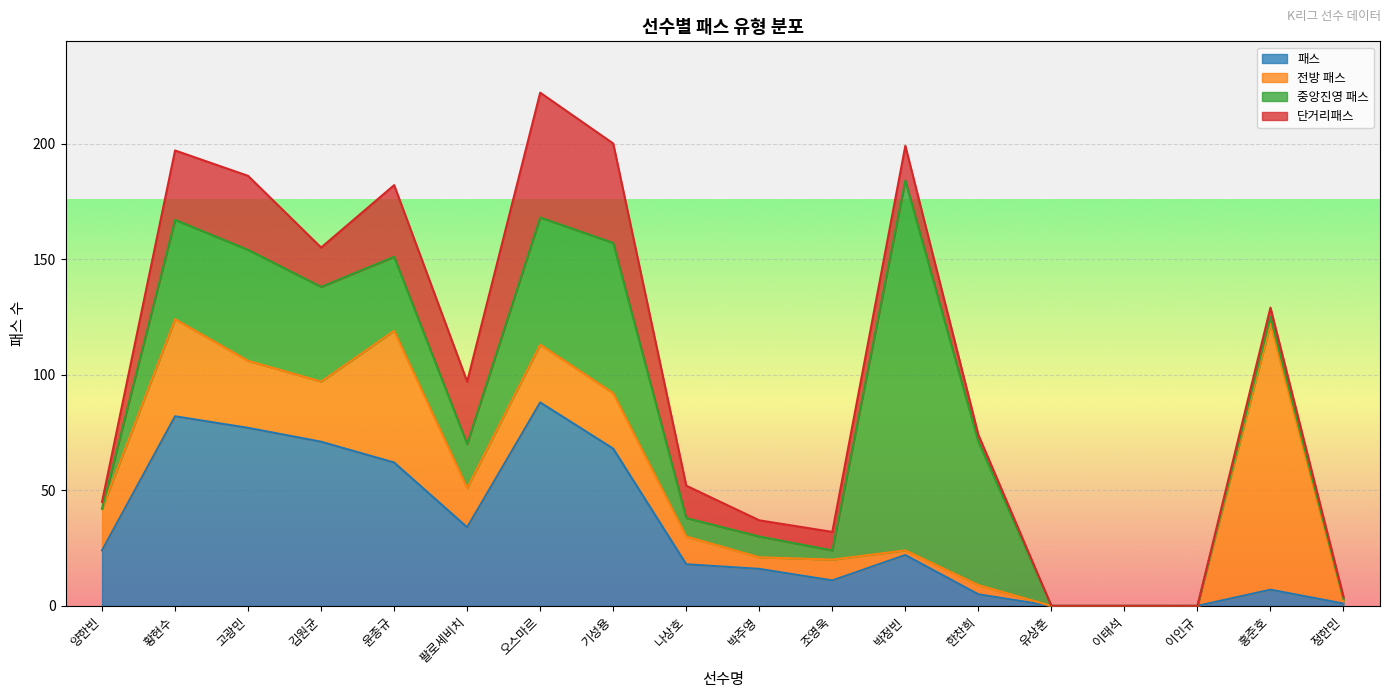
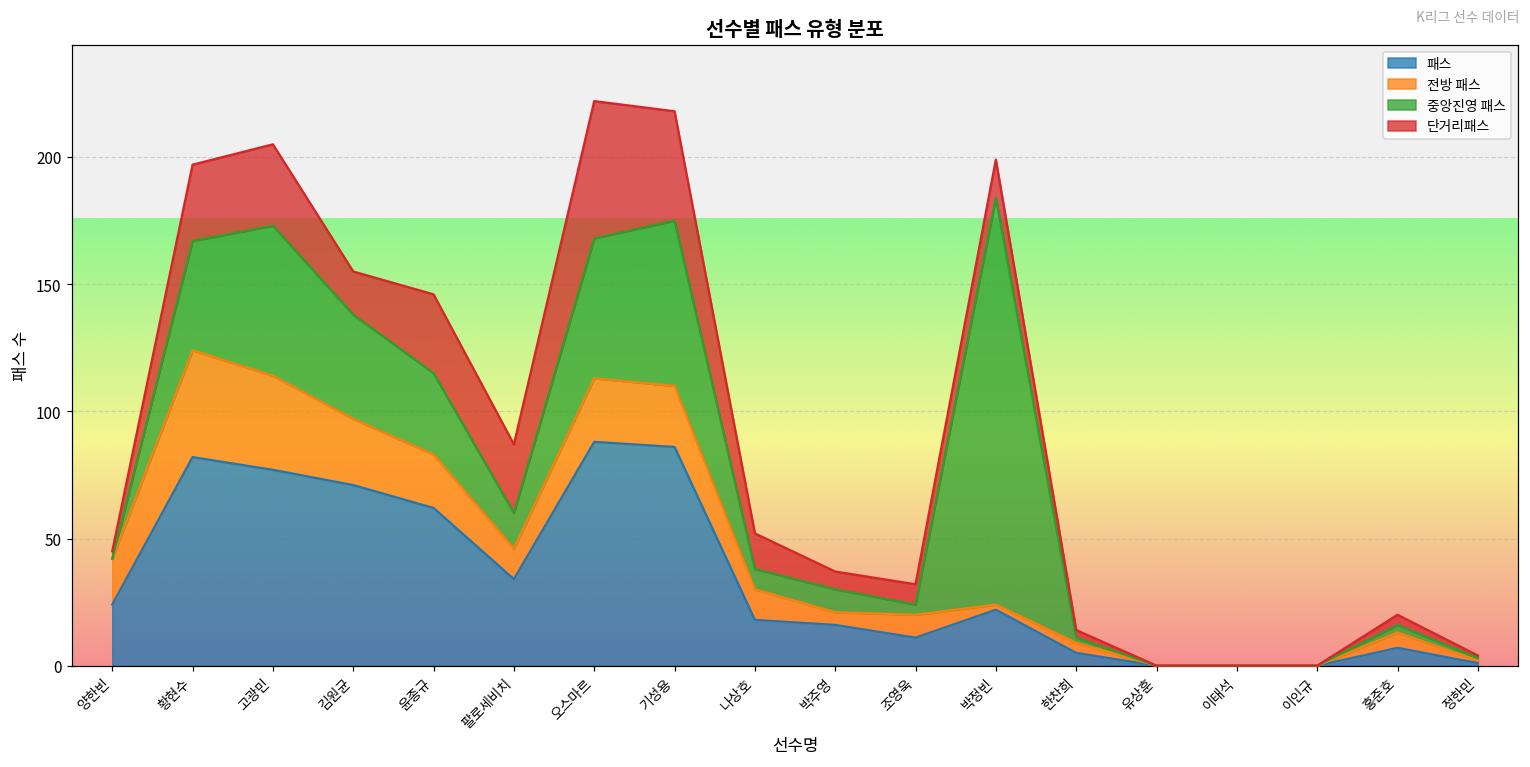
전방 패스, 고광민: 29 -> 37
중앙진영 패스, 고광민: 48 -> 59
전방 패스, 윤종규: 57 -> 21
전방 패스, 팔로세비치: 17 -> 12
중앙진영 패스, 팔로세비치: 19 -> 14
패스, 기성용: 68 -> 86
중앙진영 패스, 한찬희: 62 -> 2
전방 패스, 홍준호: 115 -> 6
